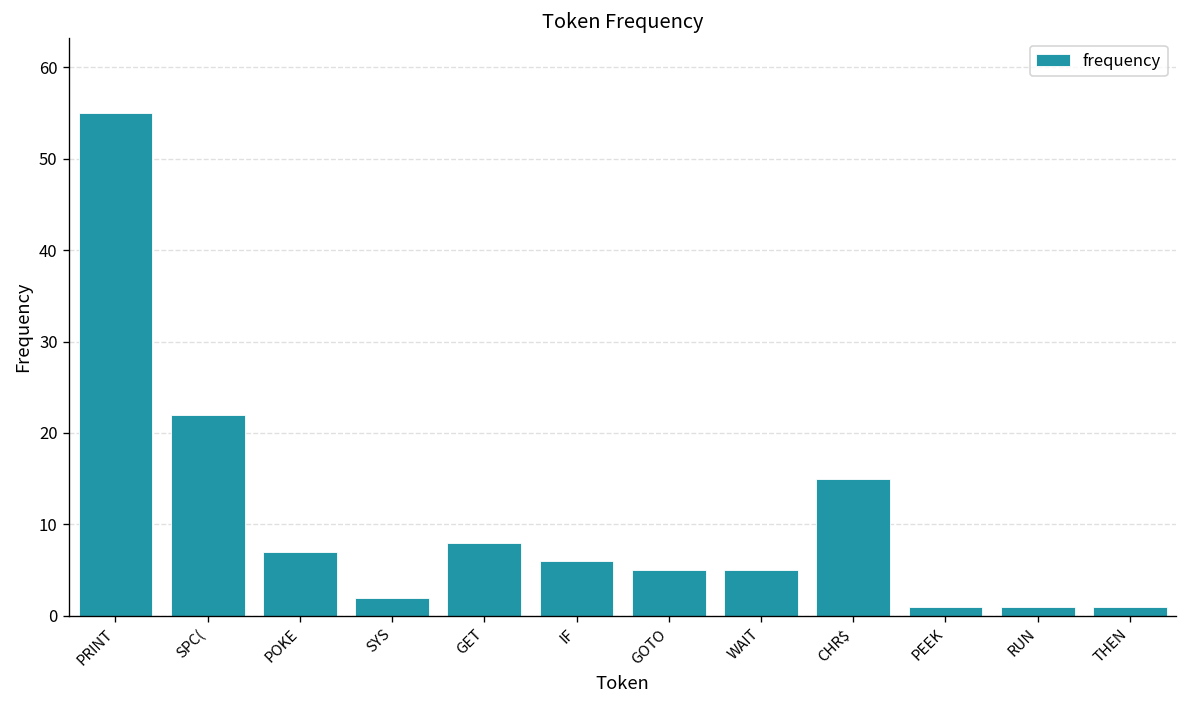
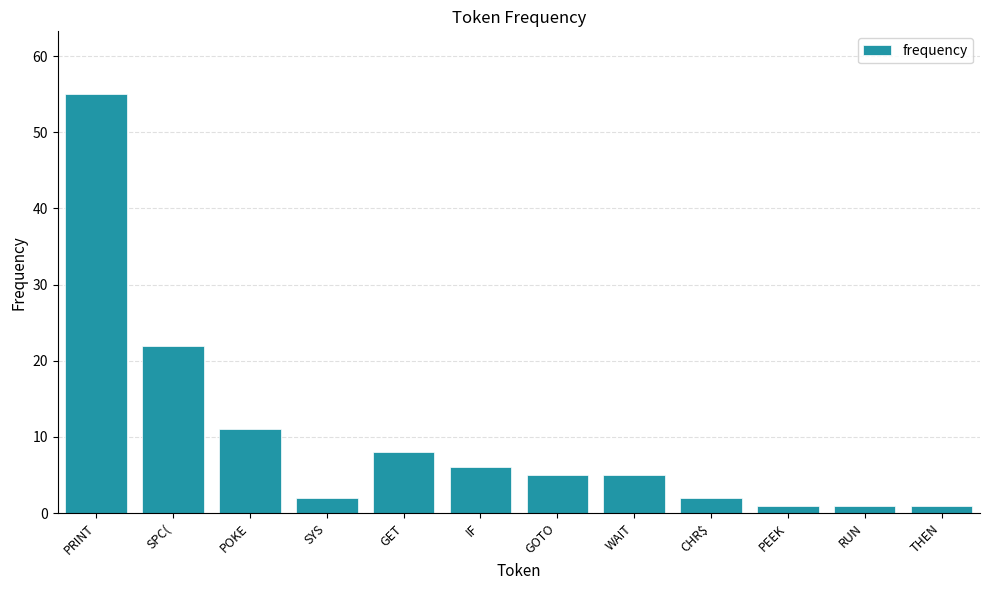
POKE: 7 -> 11
CHR$: 15 -> 2
